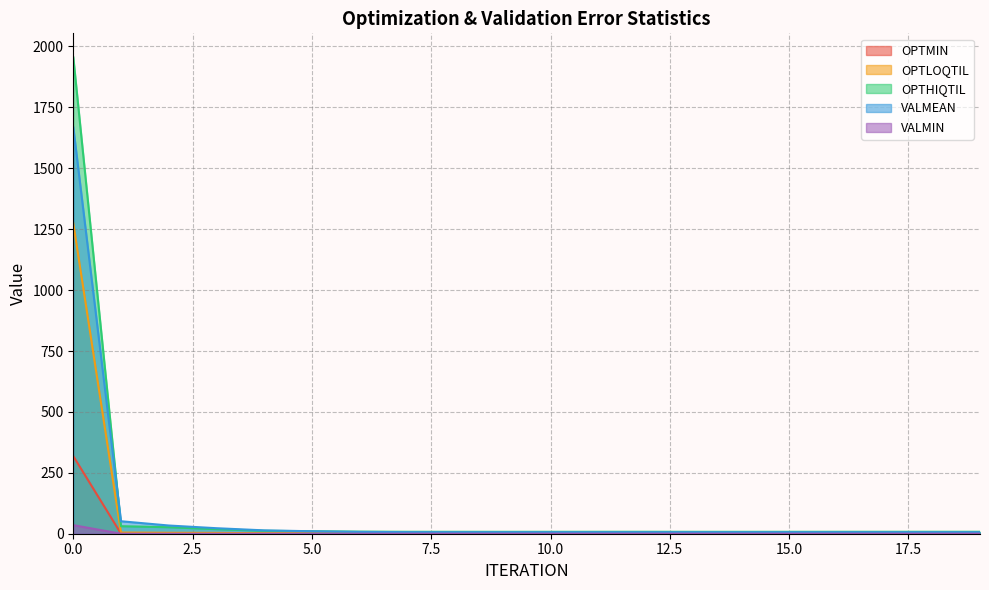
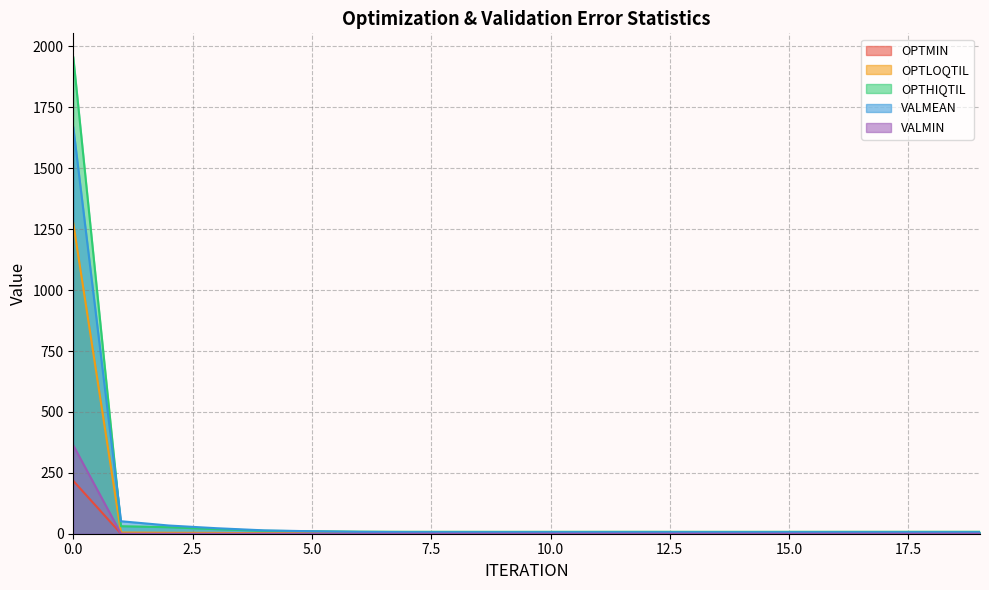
OPTMIN, 0.0: 320 -> 220
VALMIN, 0.0: 40 -> 360
